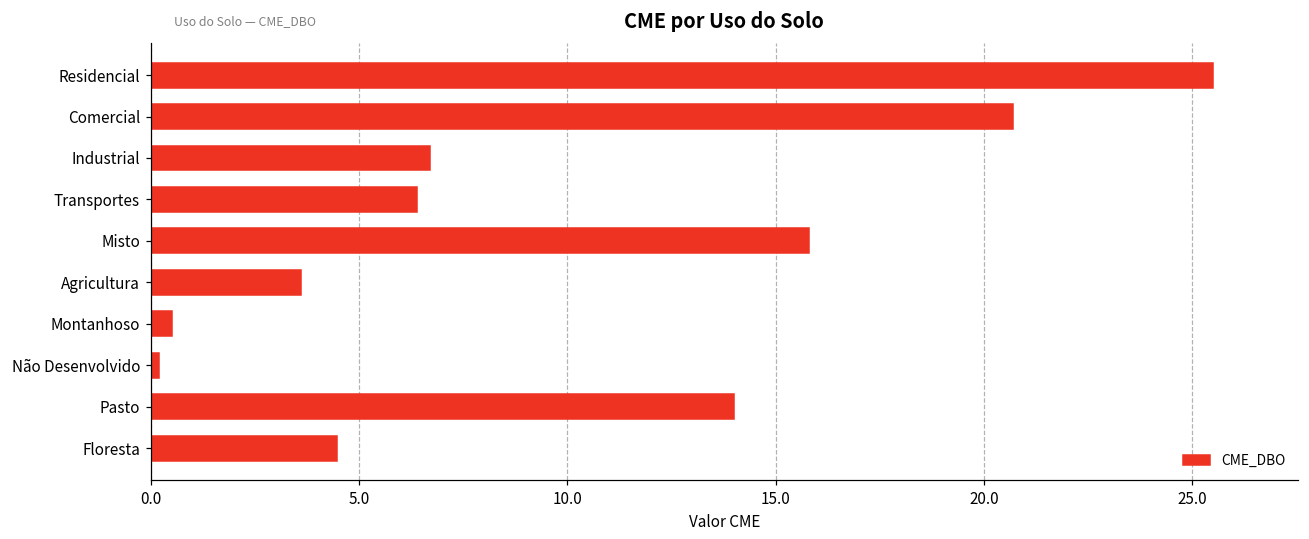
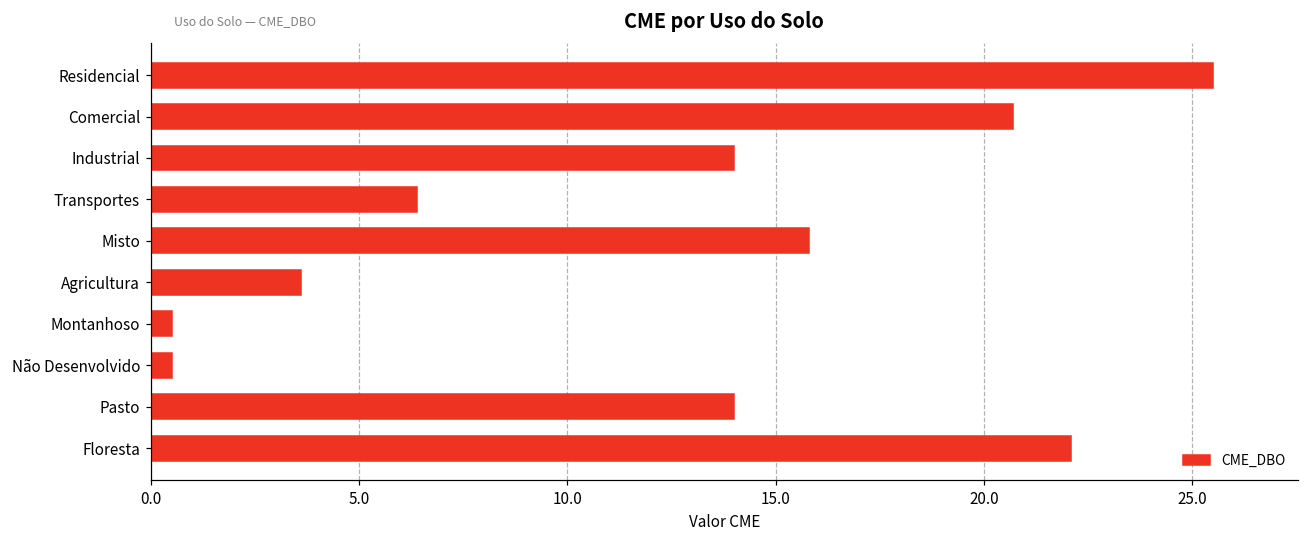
Industrial: 6.7 -> 14.0
Não Desenvolvido: 0.2 -> 0.5
Floresta: 4.5 -> 22.1
